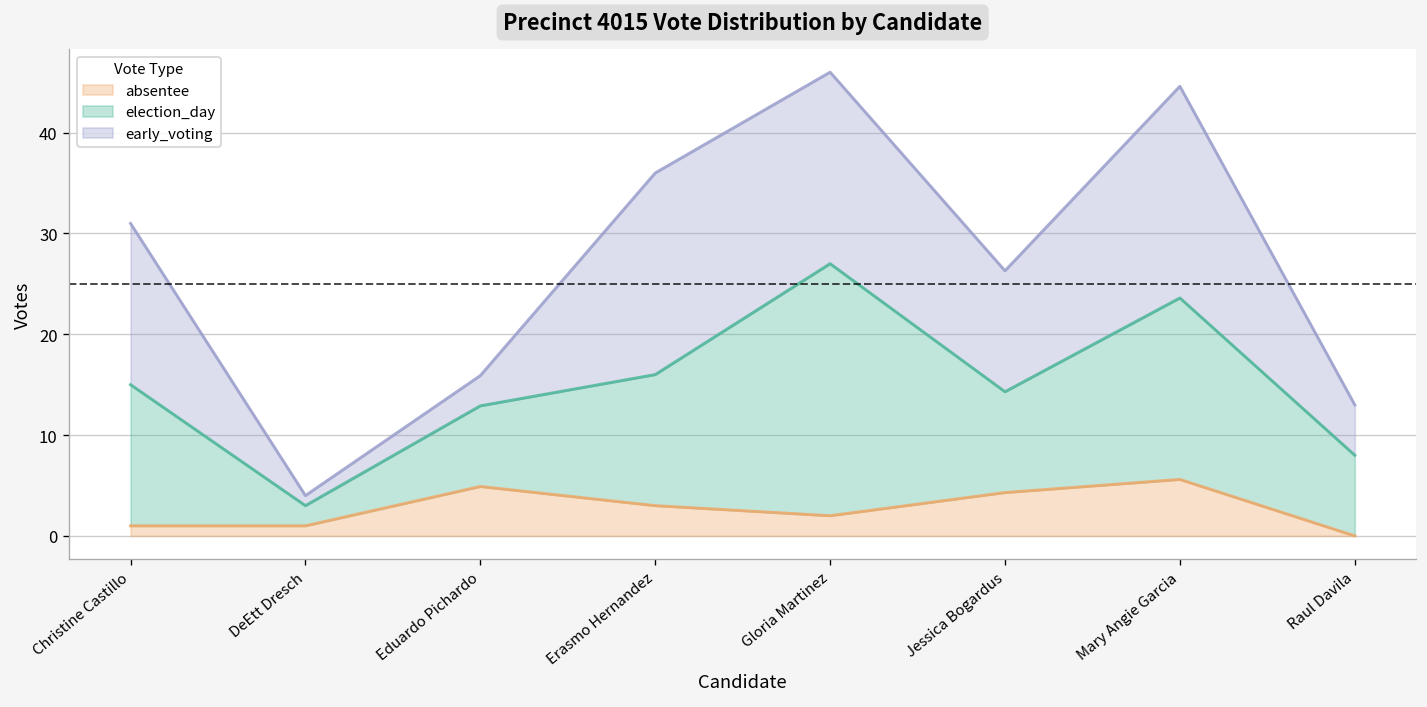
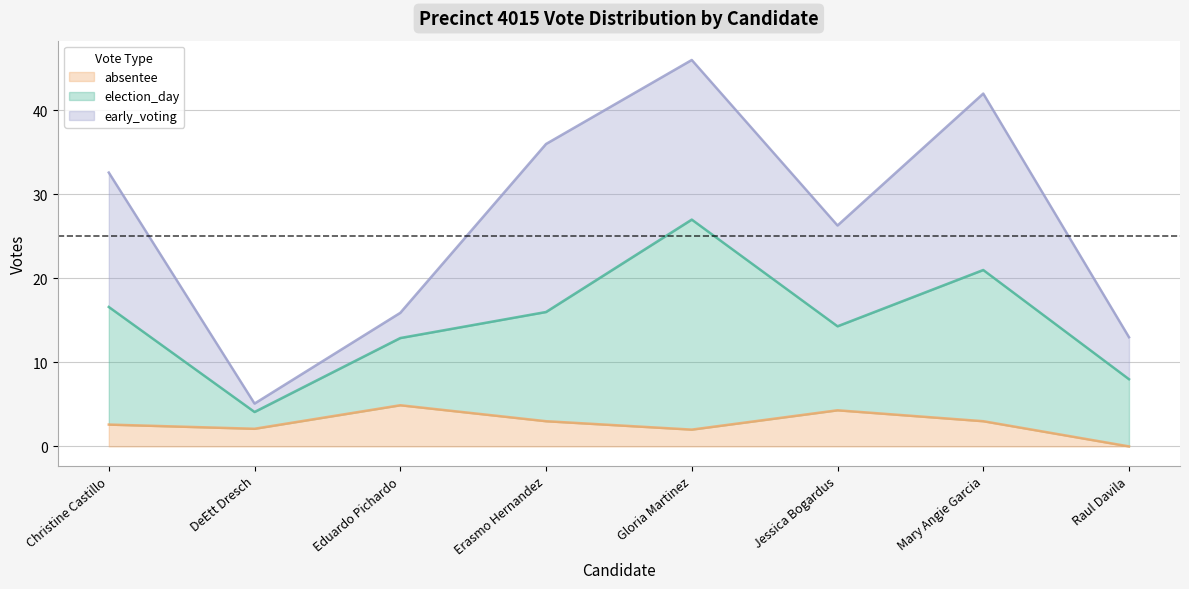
absentee, Christine Castillo: 1 -> 3
absentee, DeEtt Dresch: 1 -> 2
absentee, Mary Angie Garcia: 6 -> 3
